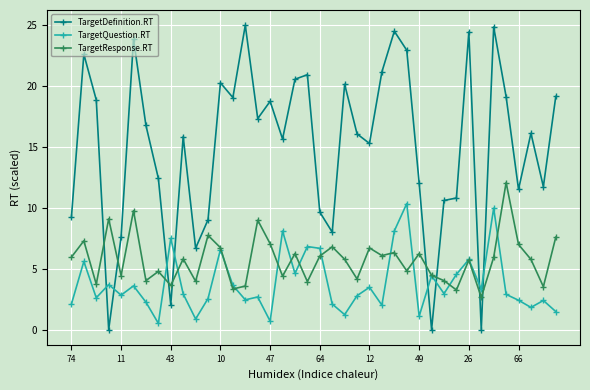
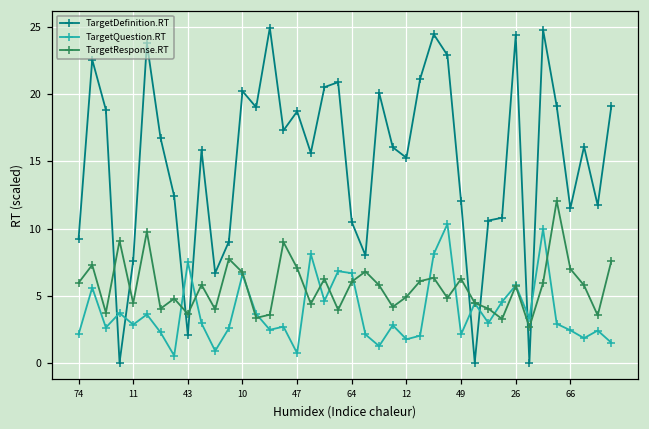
TargetDefinition.RT, 64: 9.6 -> 10.5
TargetQuestion.RT, 12: 3.5 -> 1.7
TargetResponse.RT, 12: 6.7 -> 4.9
TargetQuestion.RT, 49: 1.1 -> 2.1
